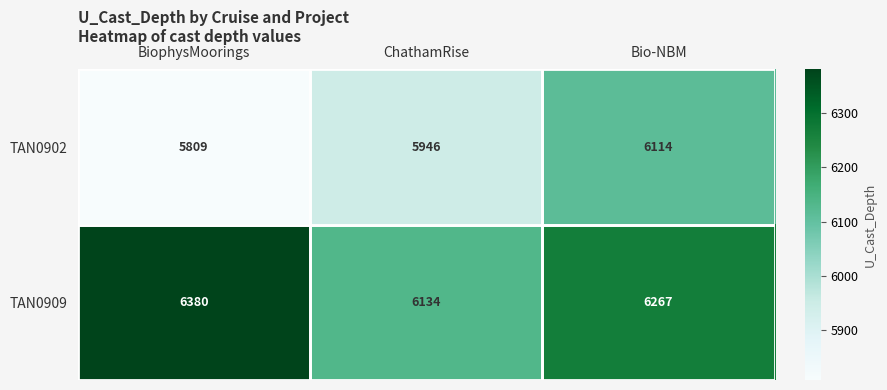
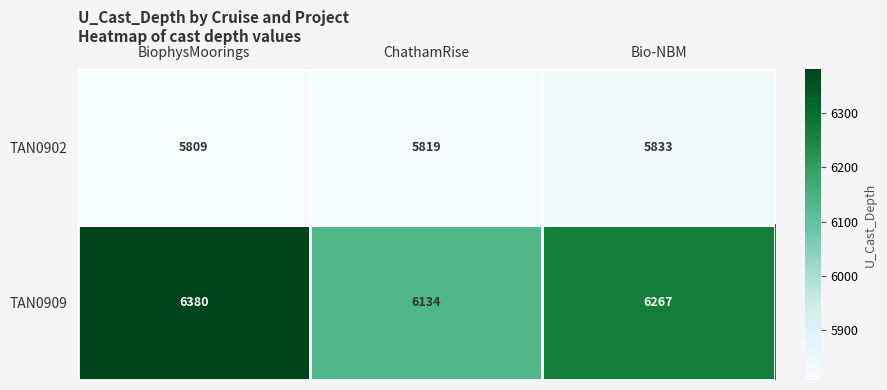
TAN0902, ChathamRise: 5946 -> 5819
TAN0902, Bio-NBM: 6114 -> 5833
